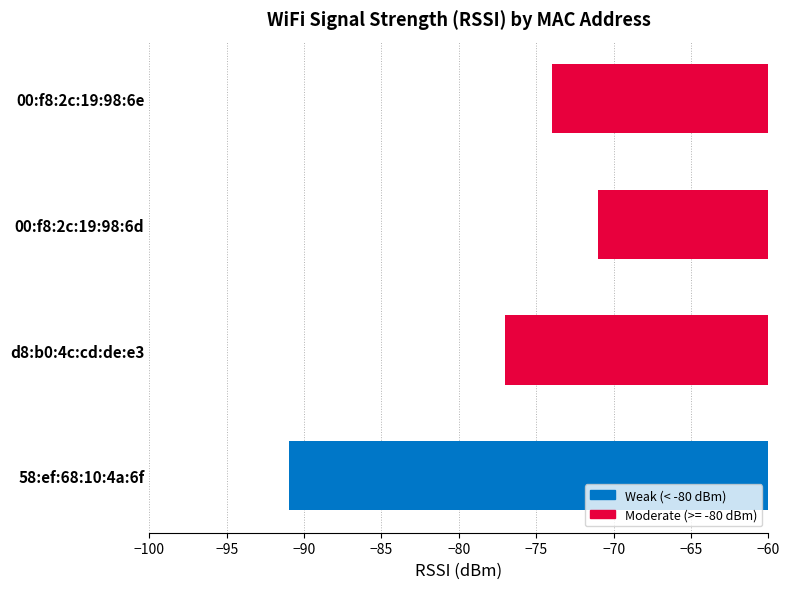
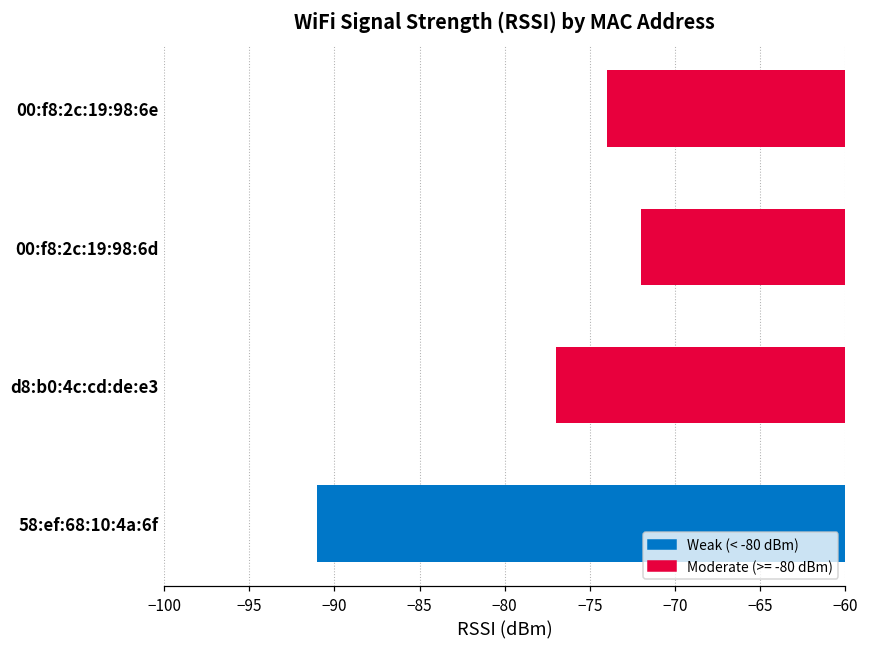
00:f8:2c:19:98:6d: -71 -> -72
